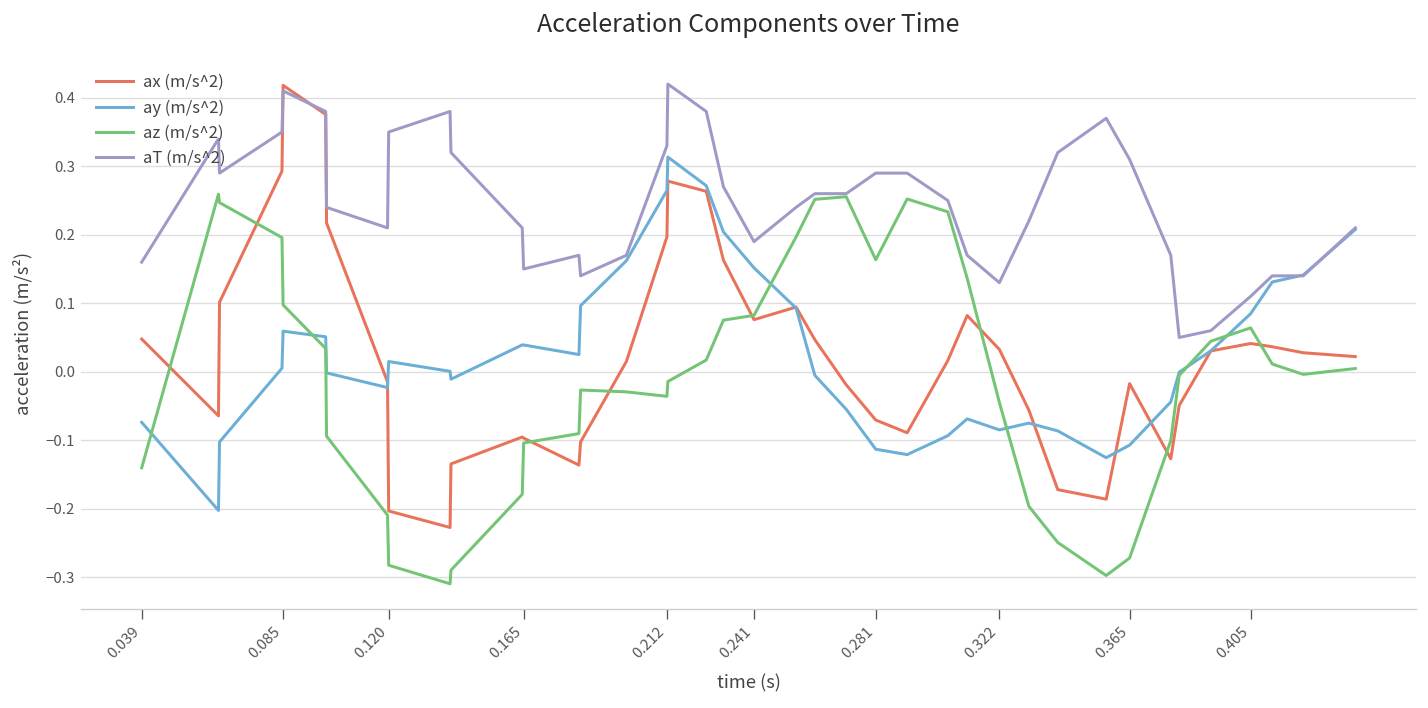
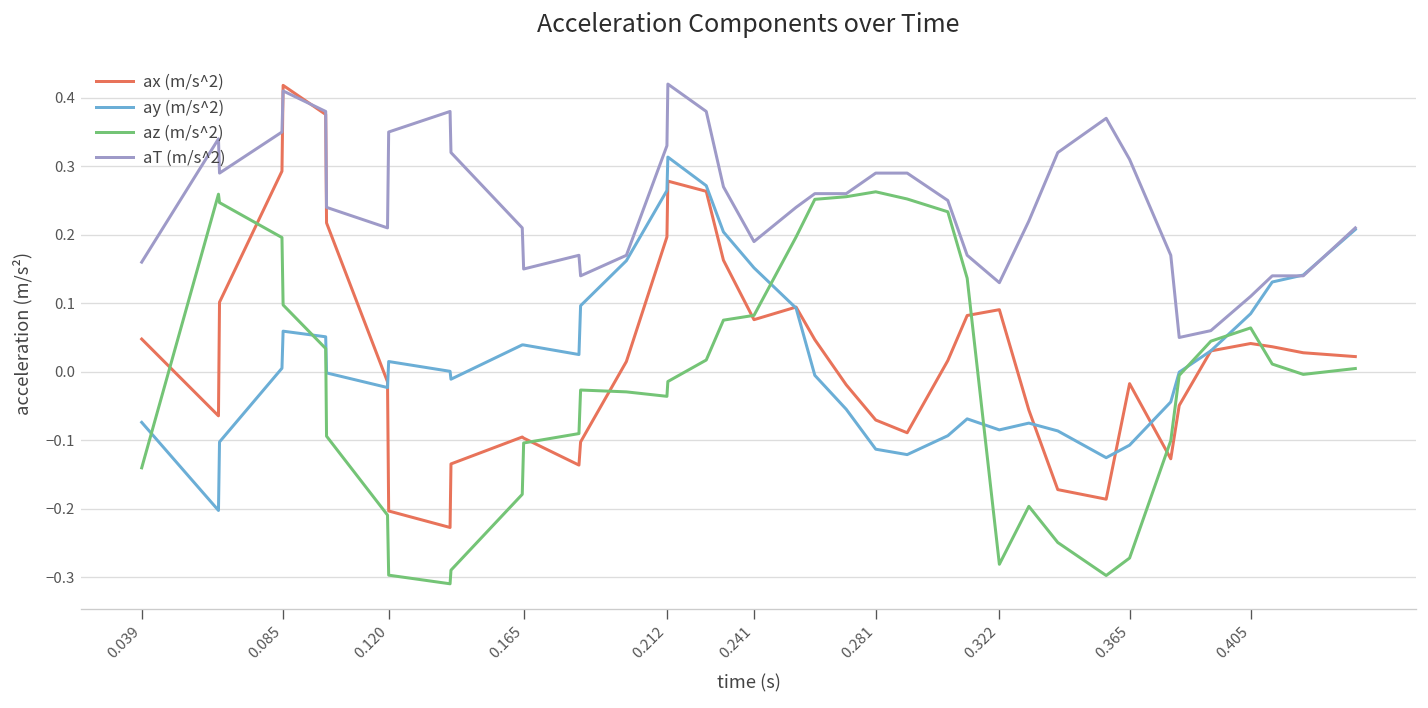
az (m/s^2), 0.120: -0.28 -> -0.30
az (m/s^2), 0.281: 0.16 -> 0.26
ax (m/s^2), 0.322: 0.03 -> 0.09
az (m/s^2), 0.322: -0.04 -> -0.28
